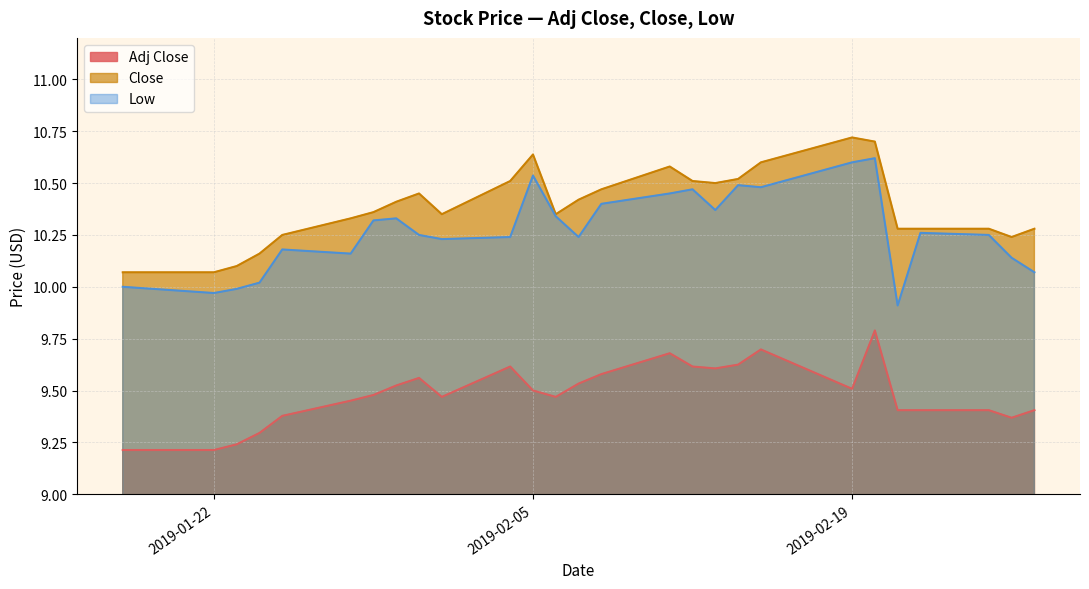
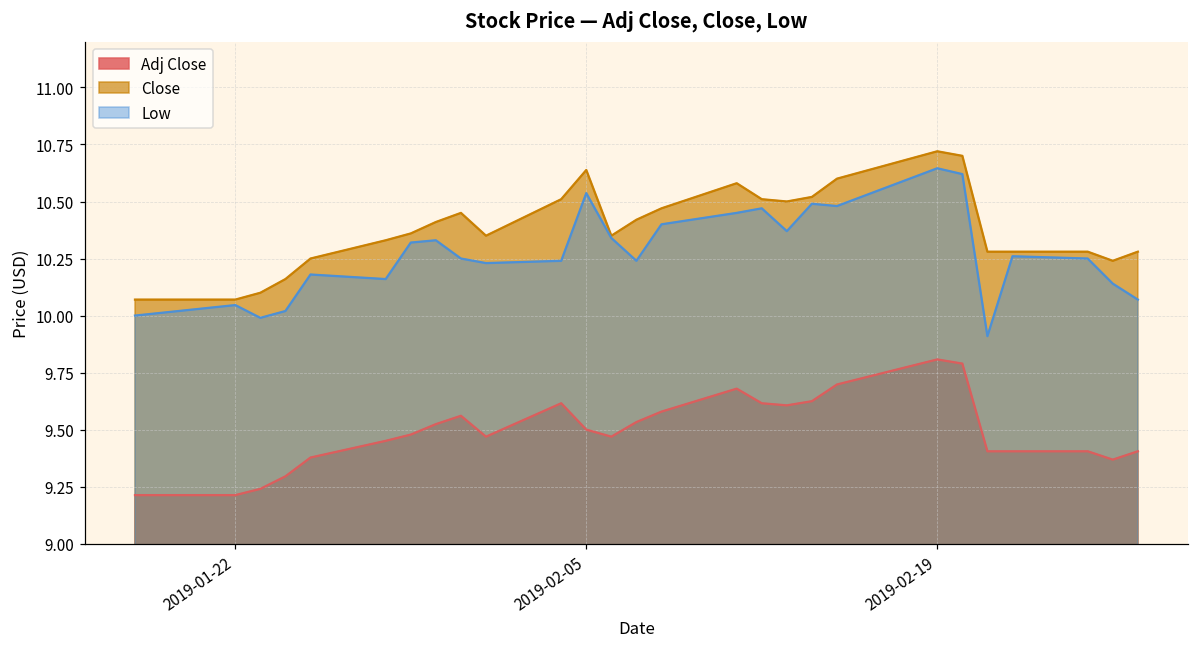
Low, 2019-01-22: 9.97 -> 10.05
Adj Close, 2019-02-19: 9.51 -> 9.81
Low, 2019-02-19: 10.60 -> 10.65
